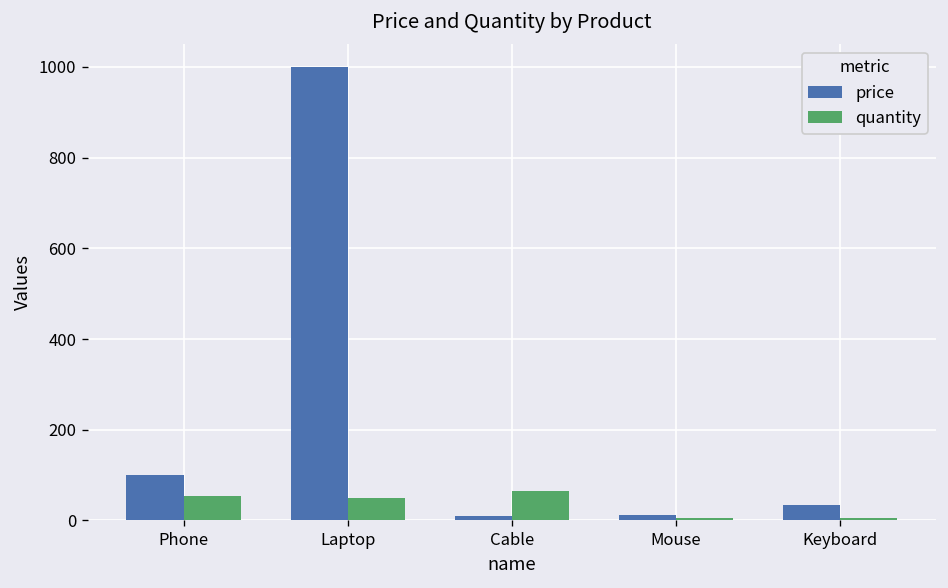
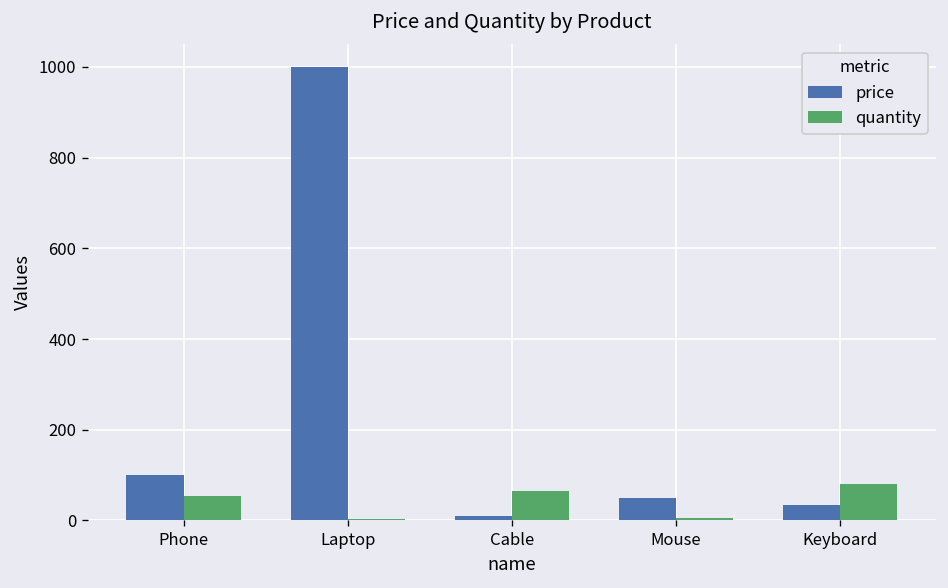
quantity, Laptop: 50 -> 0
price, Mouse: 10 -> 50
quantity, Keyboard: 10 -> 80
